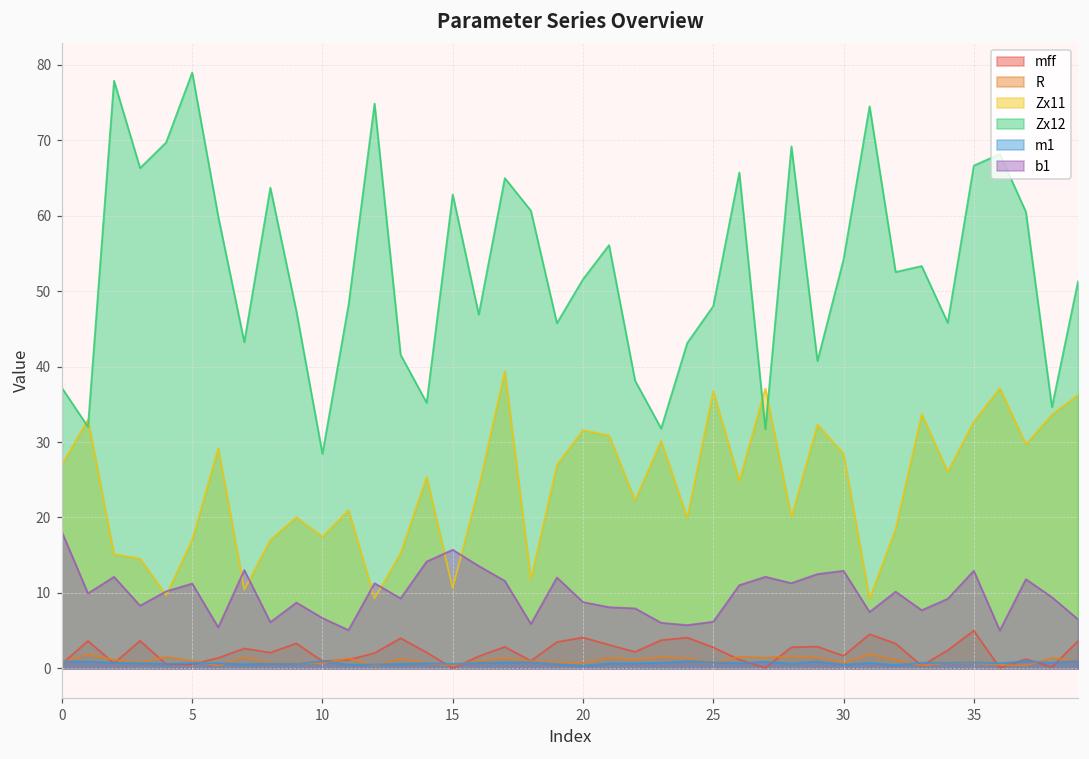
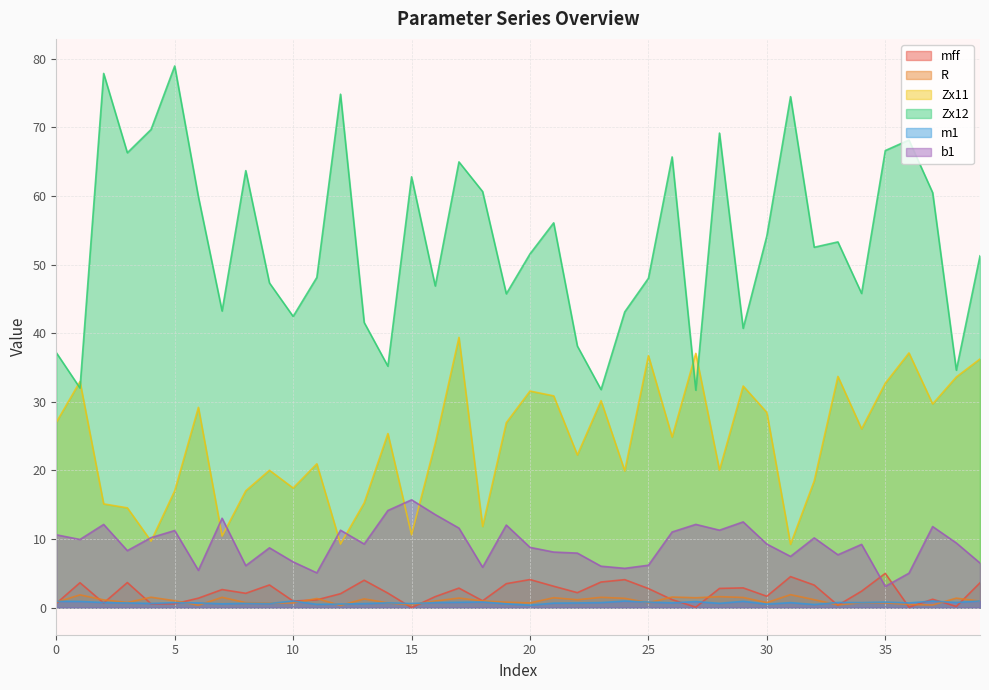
b1, 0: 18 -> 11
Zx12, 10: 28 -> 42
b1, 30: 13 -> 9
b1, 35: 13 -> 3
